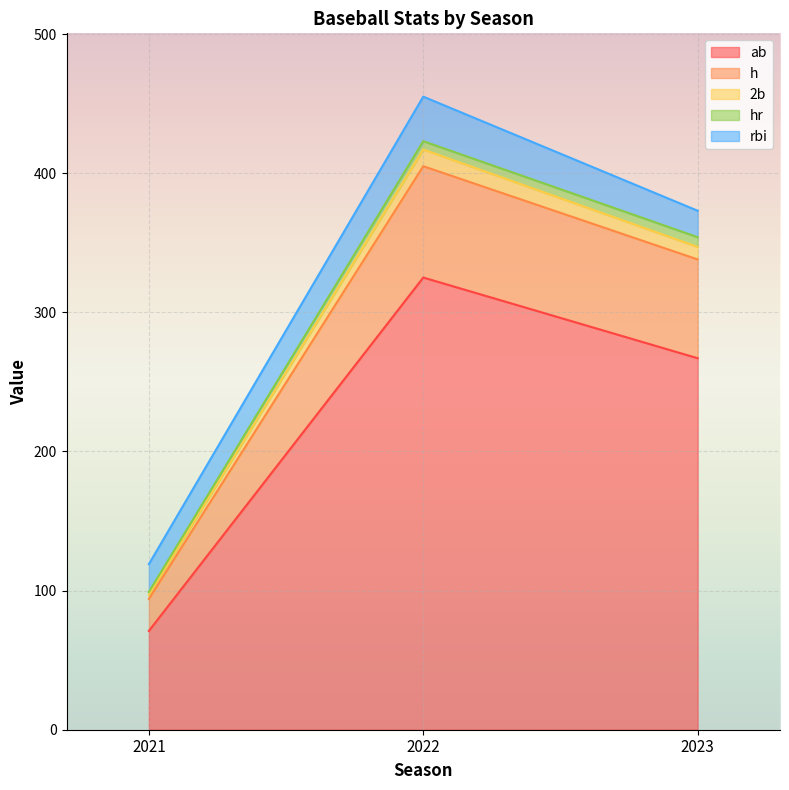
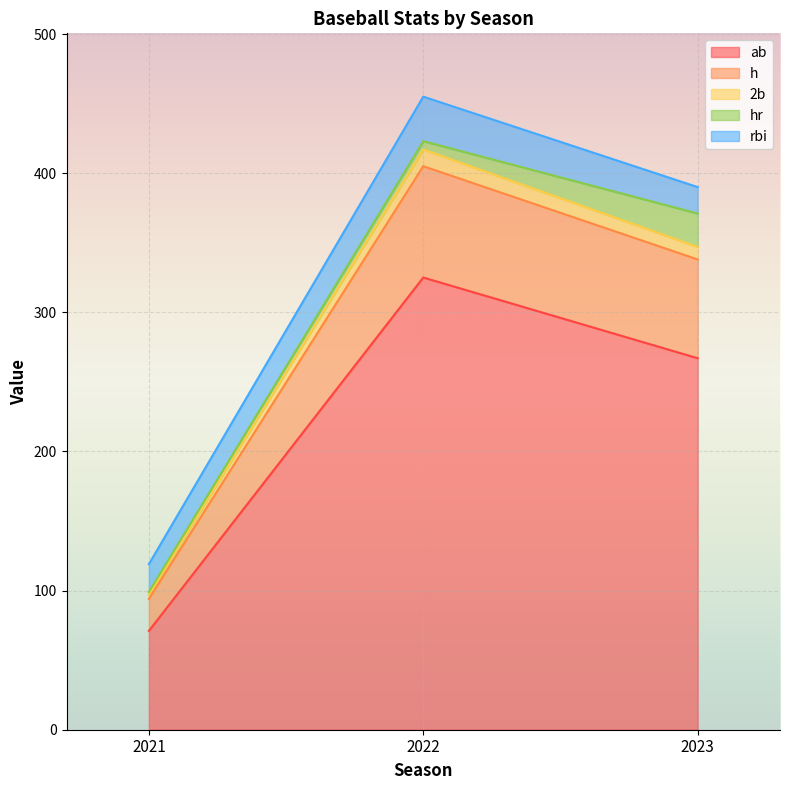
hr, 2023: 7 -> 24
